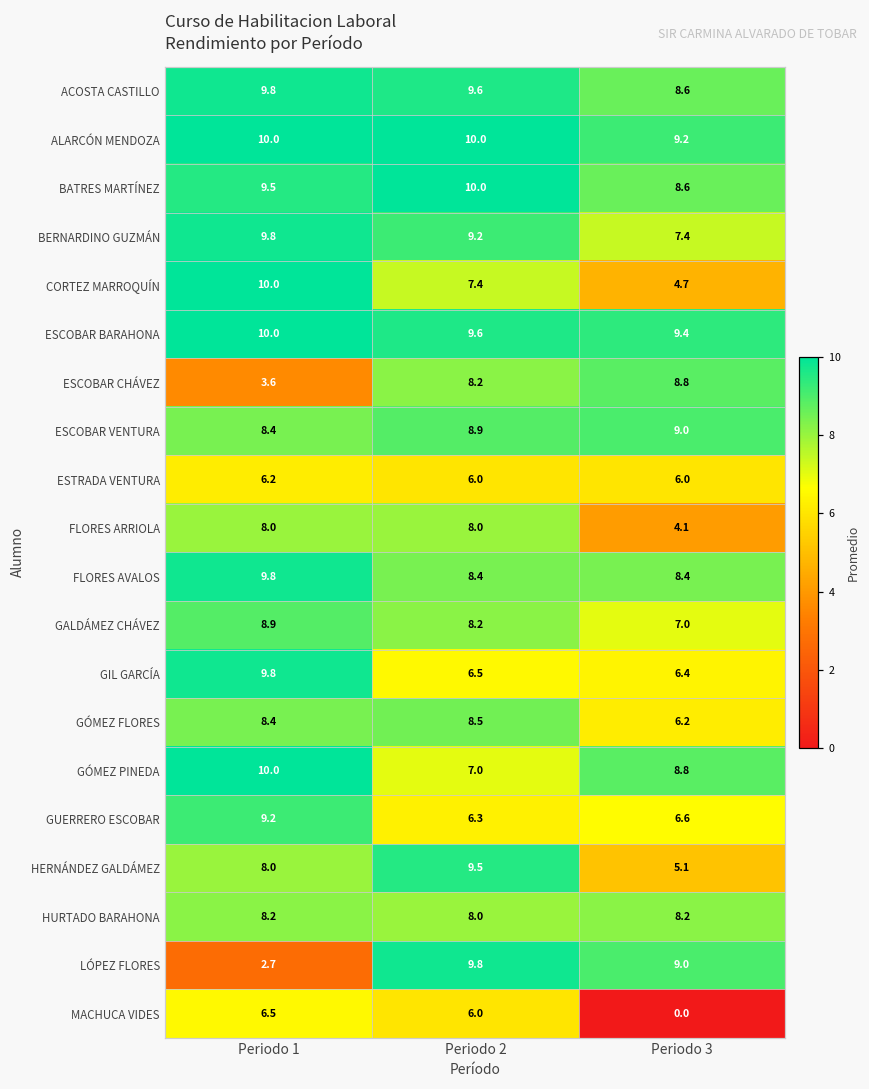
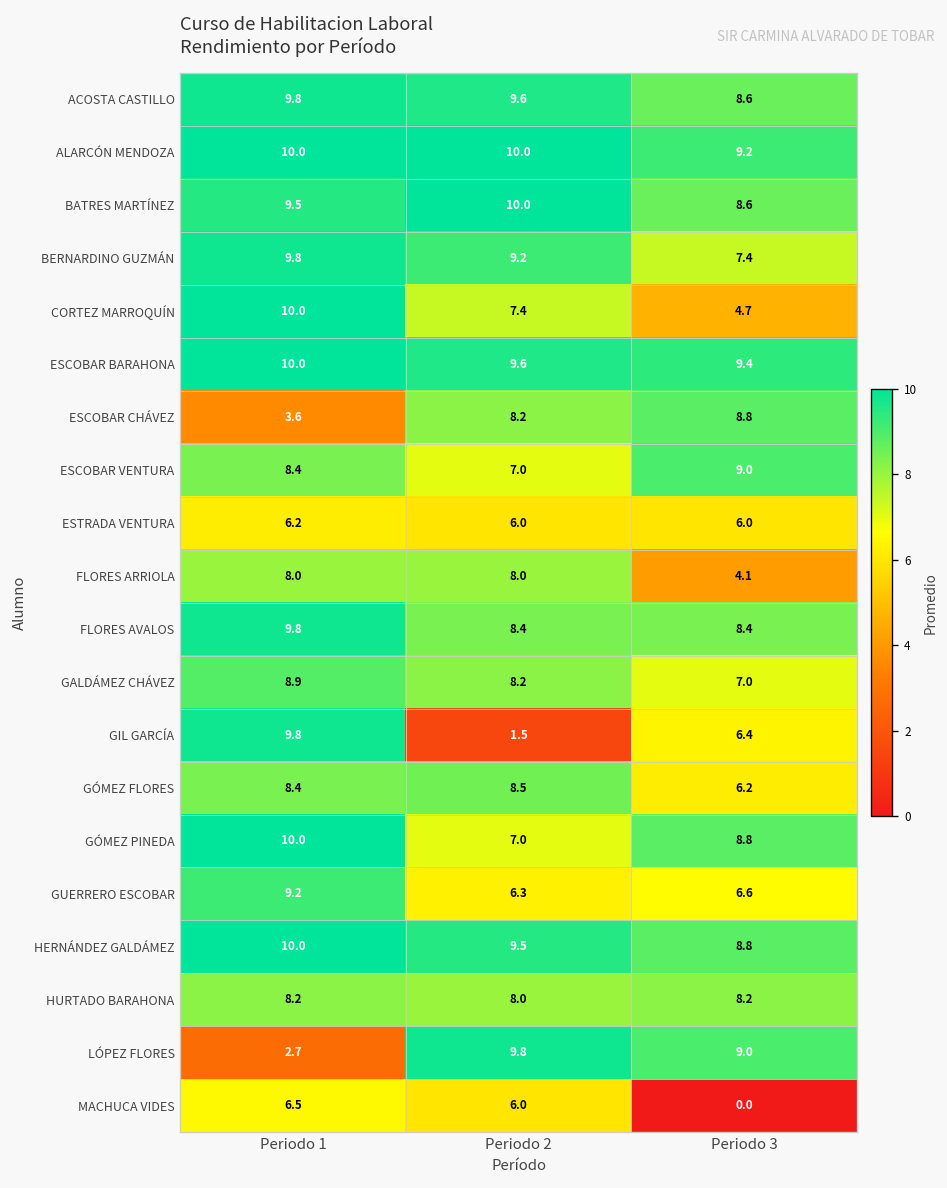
ESCOBAR VENTURA, Periodo 2: 8.9 -> 7.0
GIL GARCÍA, Periodo 2: 6.5 -> 1.5
HERNÁNDEZ GALDÁMEZ, Periodo 1: 8.0 -> 10.0
HERNÁNDEZ GALDÁMEZ, Periodo 3: 5.1 -> 8.8
